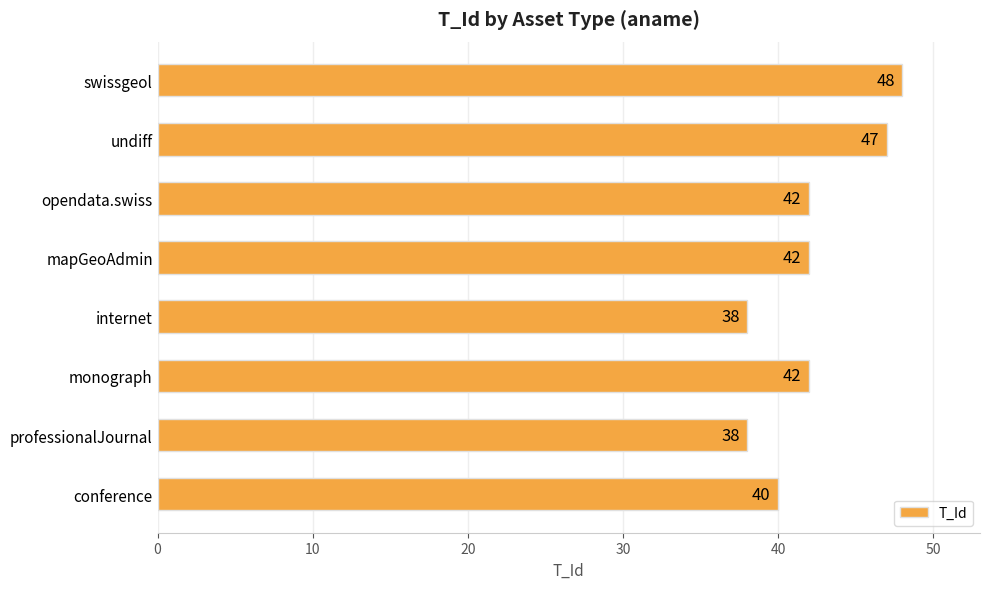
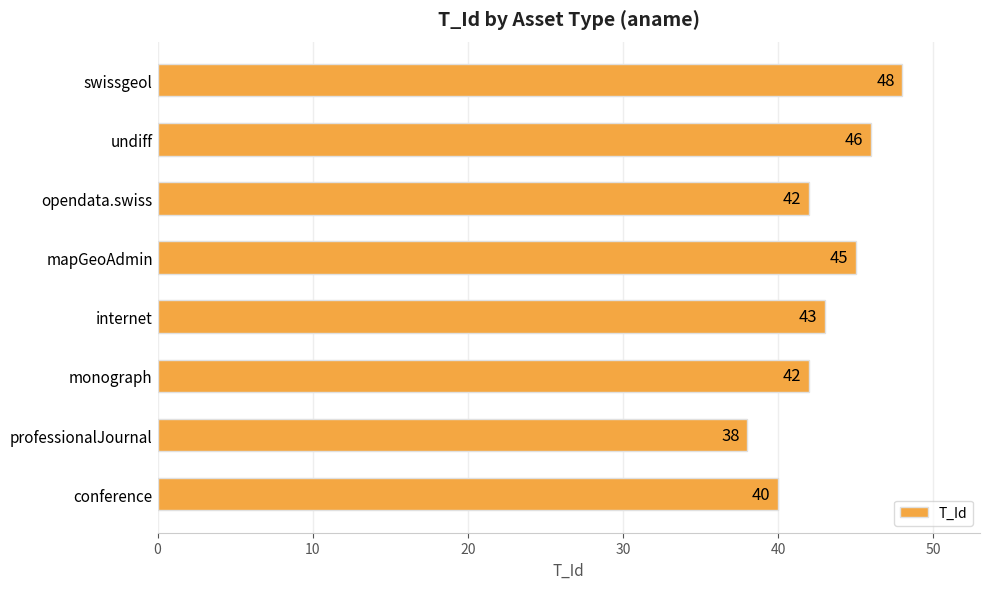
undiff: 47 -> 46
mapGeoAdmin: 42 -> 45
internet: 38 -> 43
